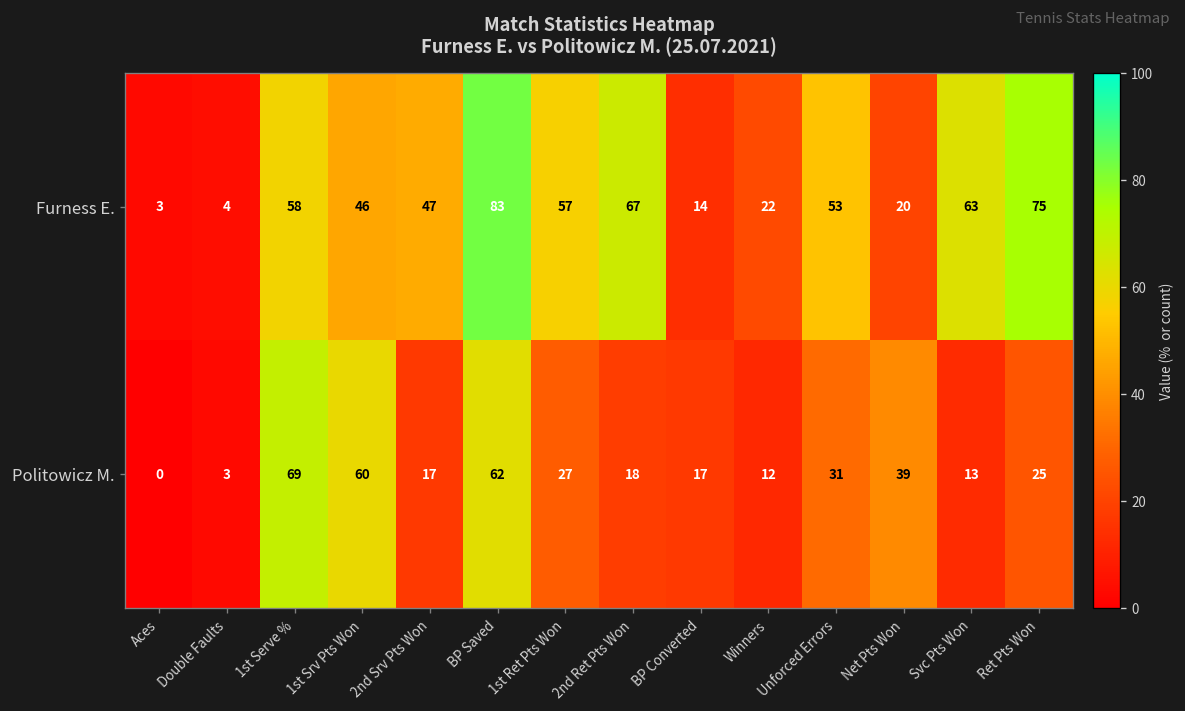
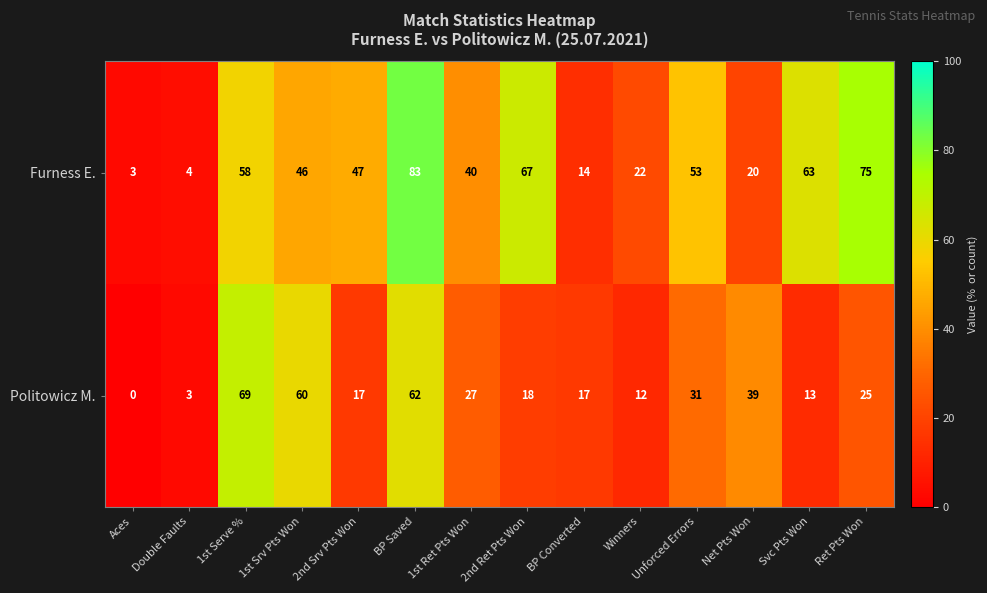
Furness E., 1st Ret Pts Won: 57 -> 40
